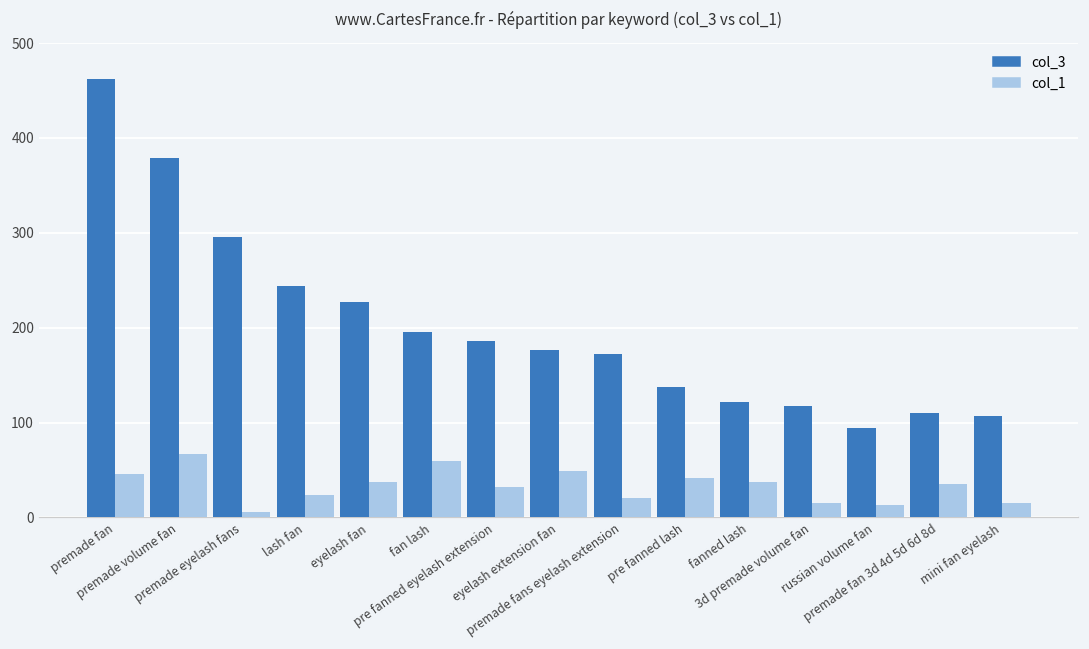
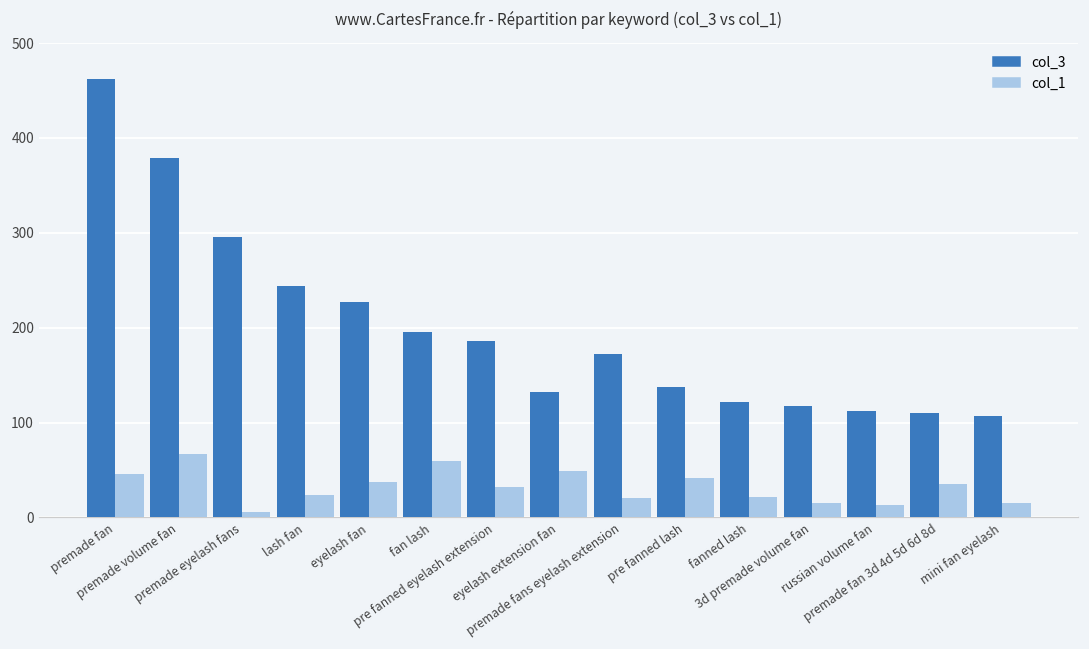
col_3, eyelash extension fan: 180 -> 130
col_1, fanned lash: 40 -> 20
col_3, russian volume fan: 90 -> 110
